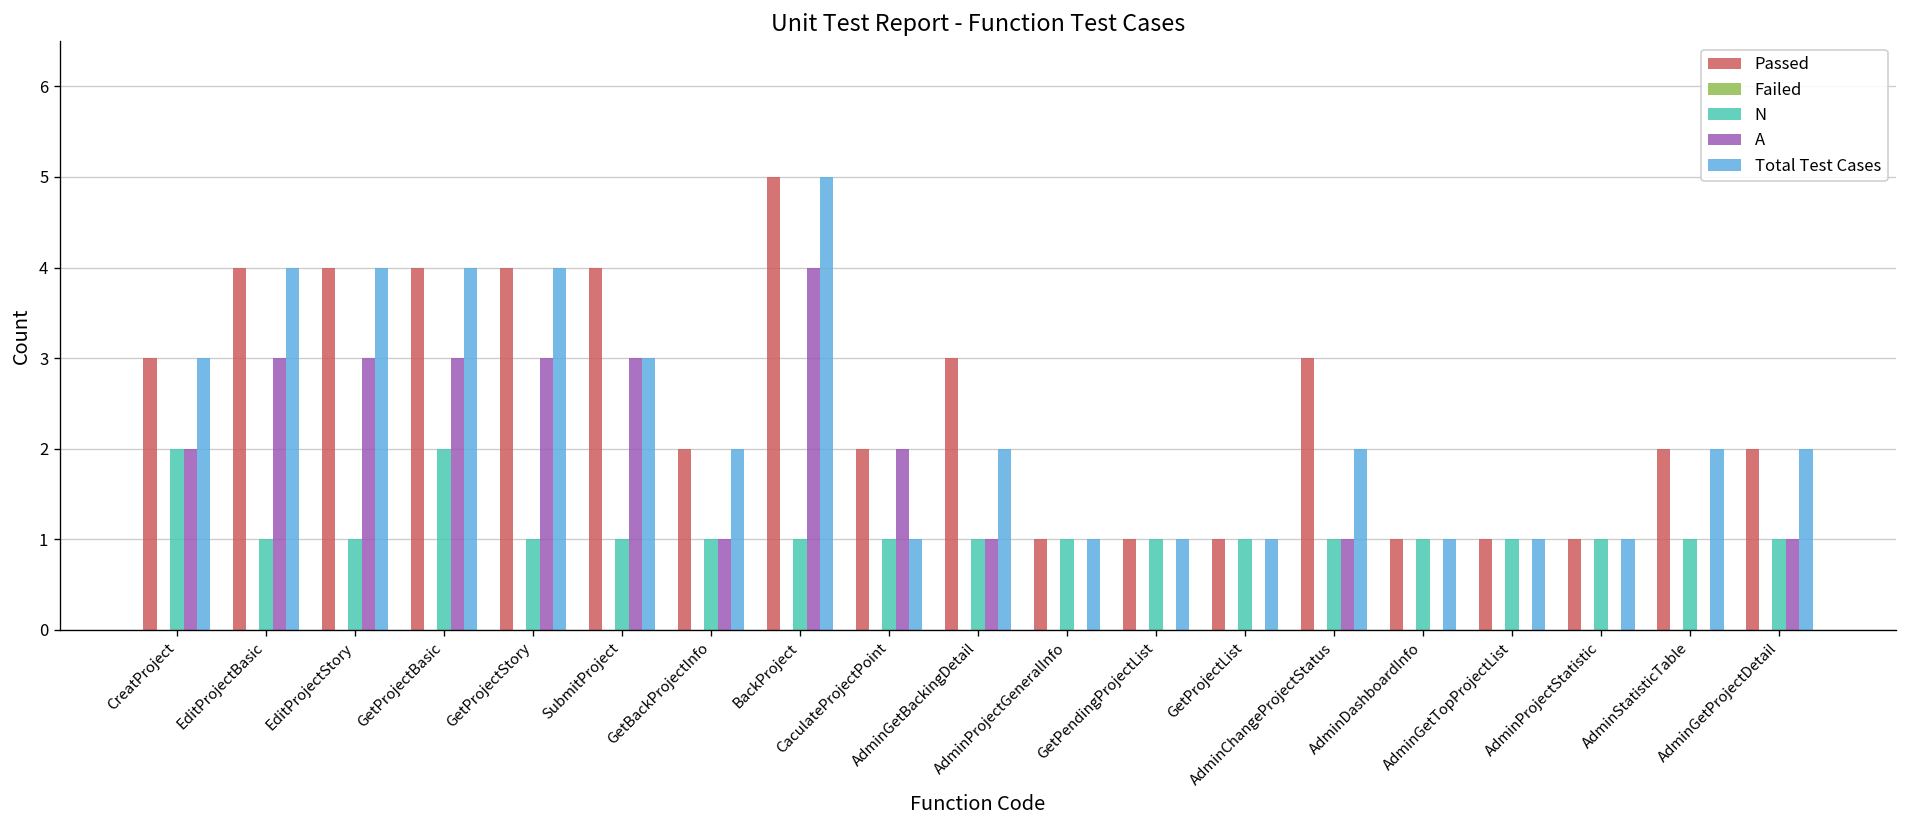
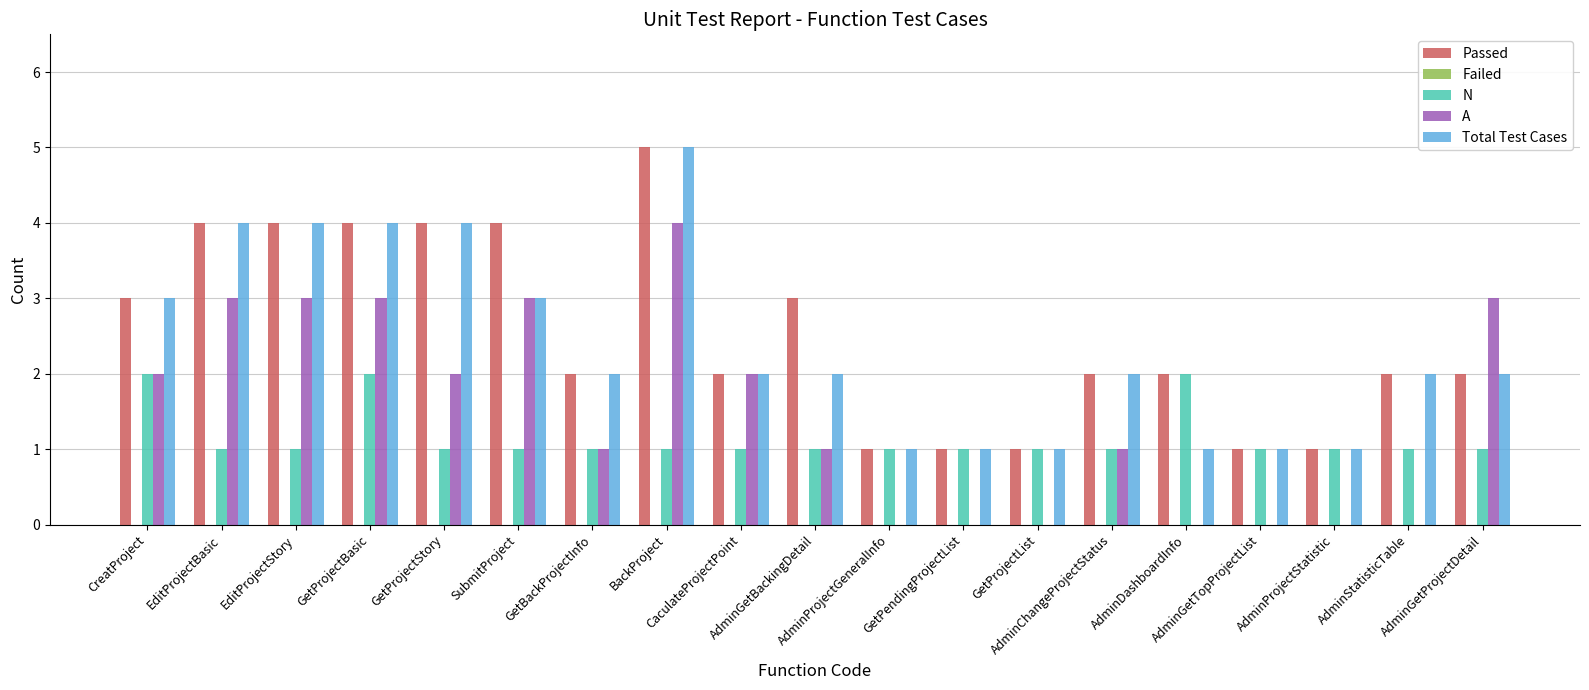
A, GetProjectStory: 3 -> 2
Total Test Cases, CaculateProjectPoint: 1 -> 2
Passed, AdminChangeProjectStatus: 3 -> 2
Passed, AdminDashboardInfo: 1 -> 2
N, AdminDashboardInfo: 1 -> 2
A, AdminGetProjectDetail: 1 -> 3
